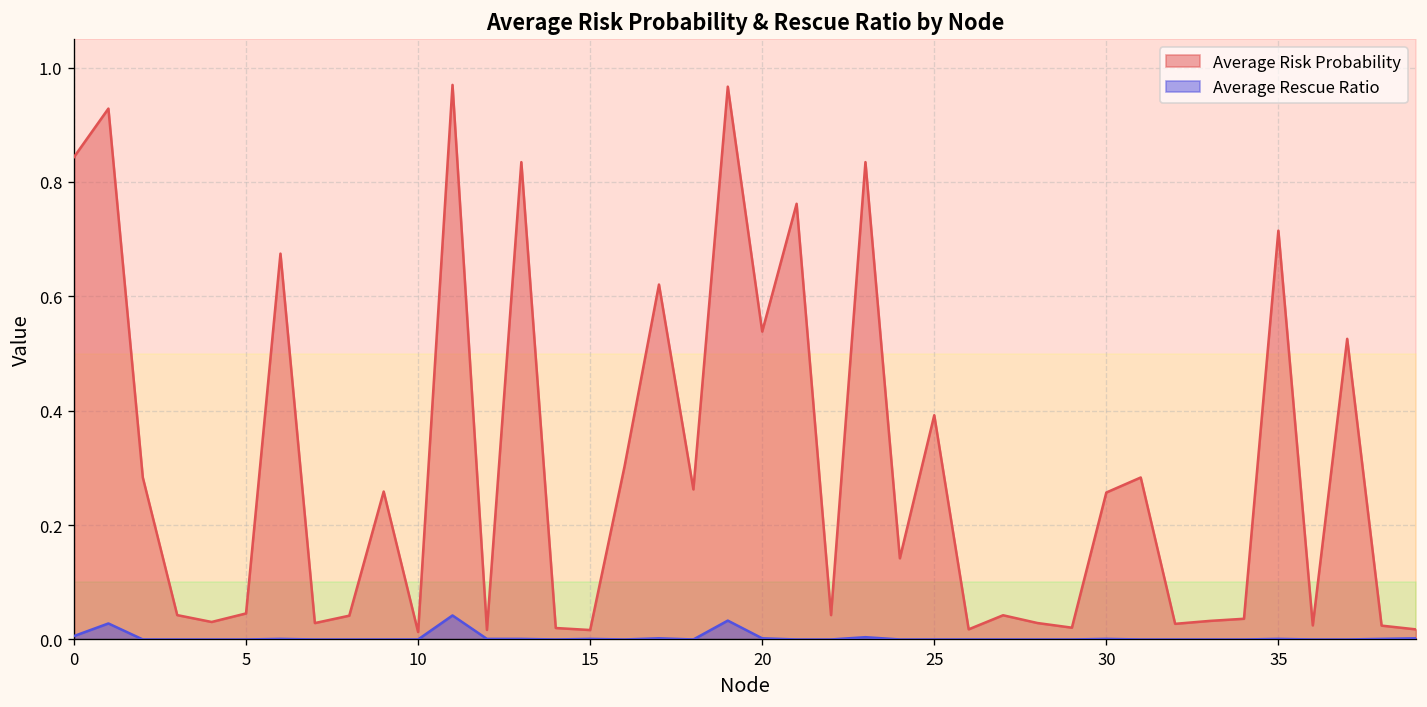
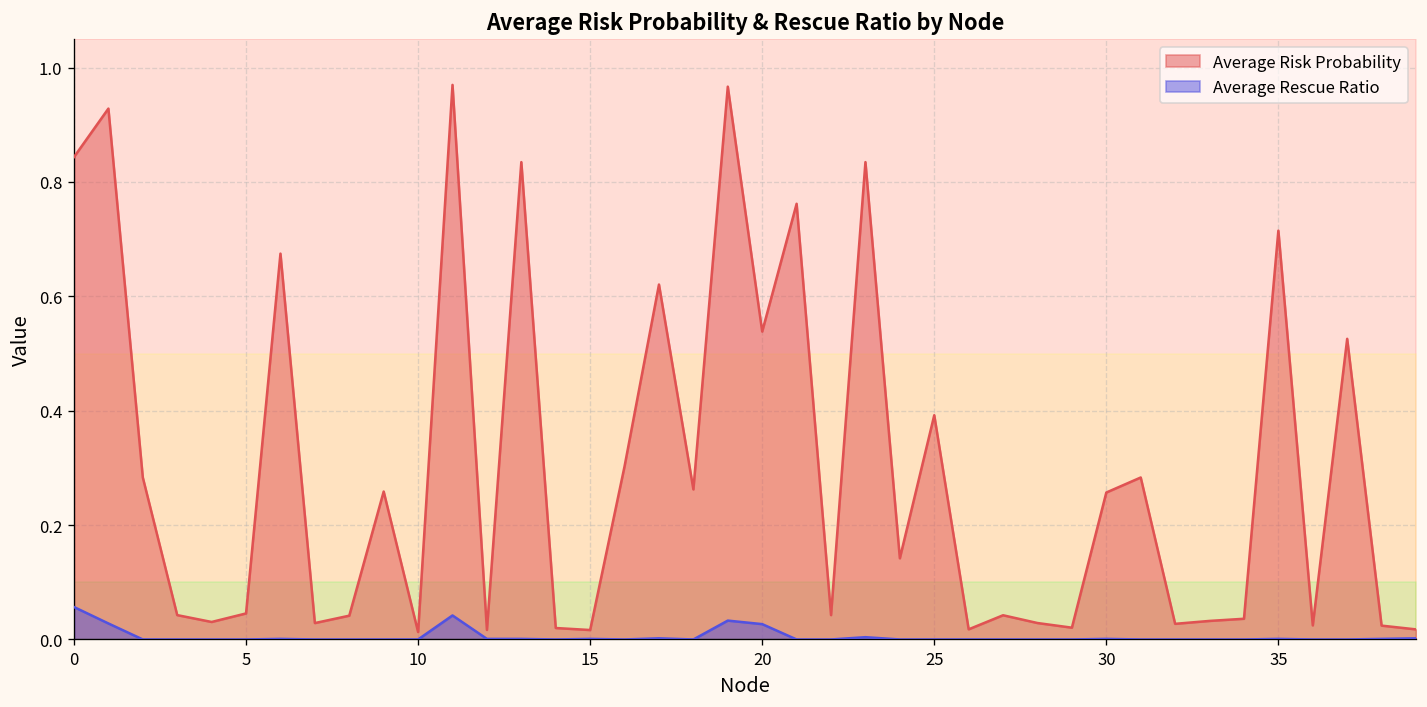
Average Rescue Ratio, 0: 0.01 -> 0.06
Average Rescue Ratio, 20: 0.00 -> 0.03
